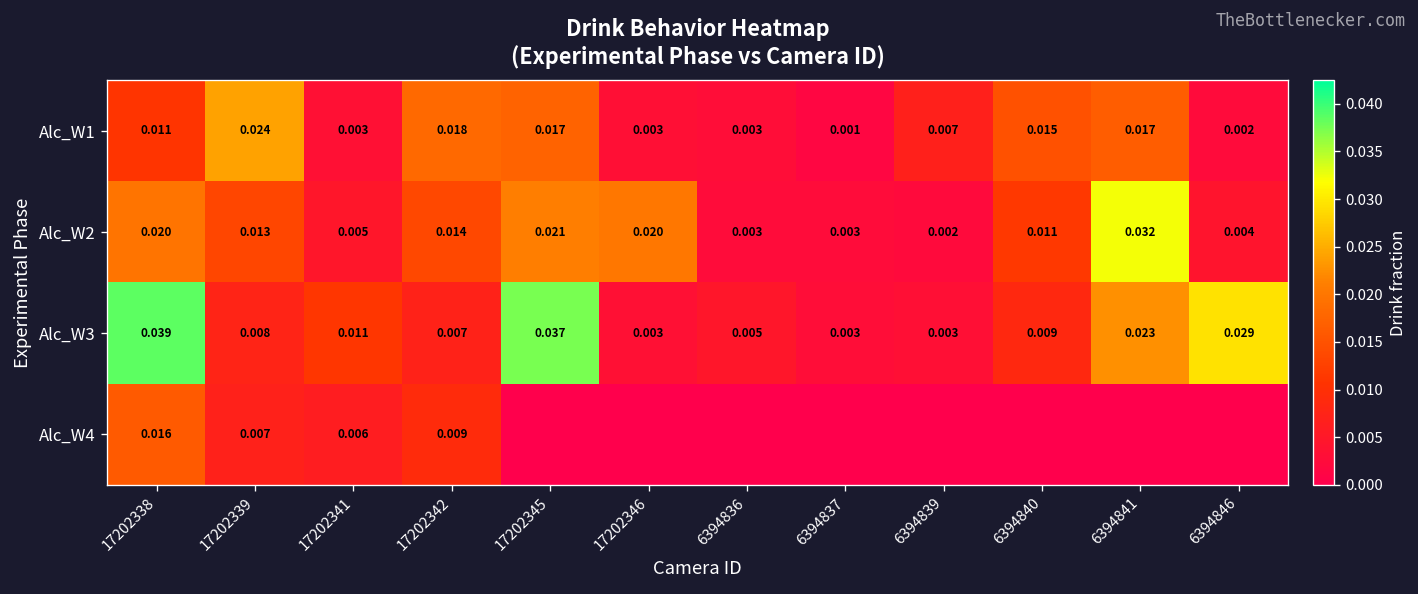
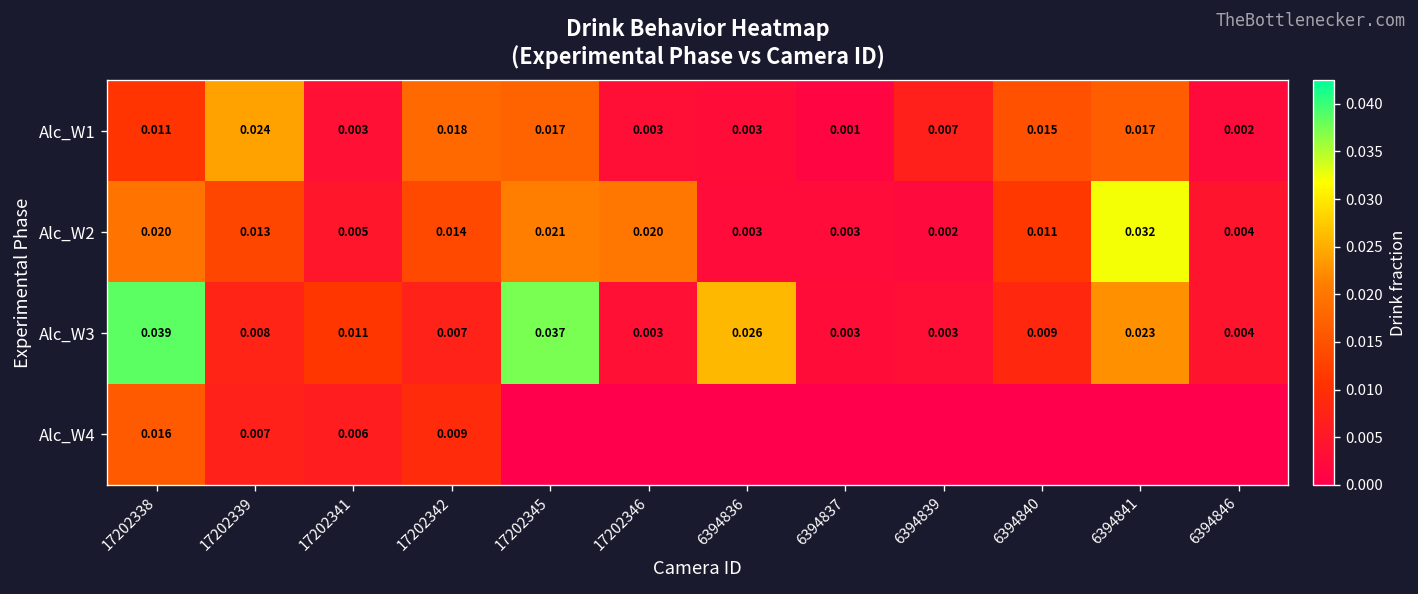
Alc_W3, 6394836: 0.005 -> 0.026
Alc_W3, 6394846: 0.029 -> 0.004
